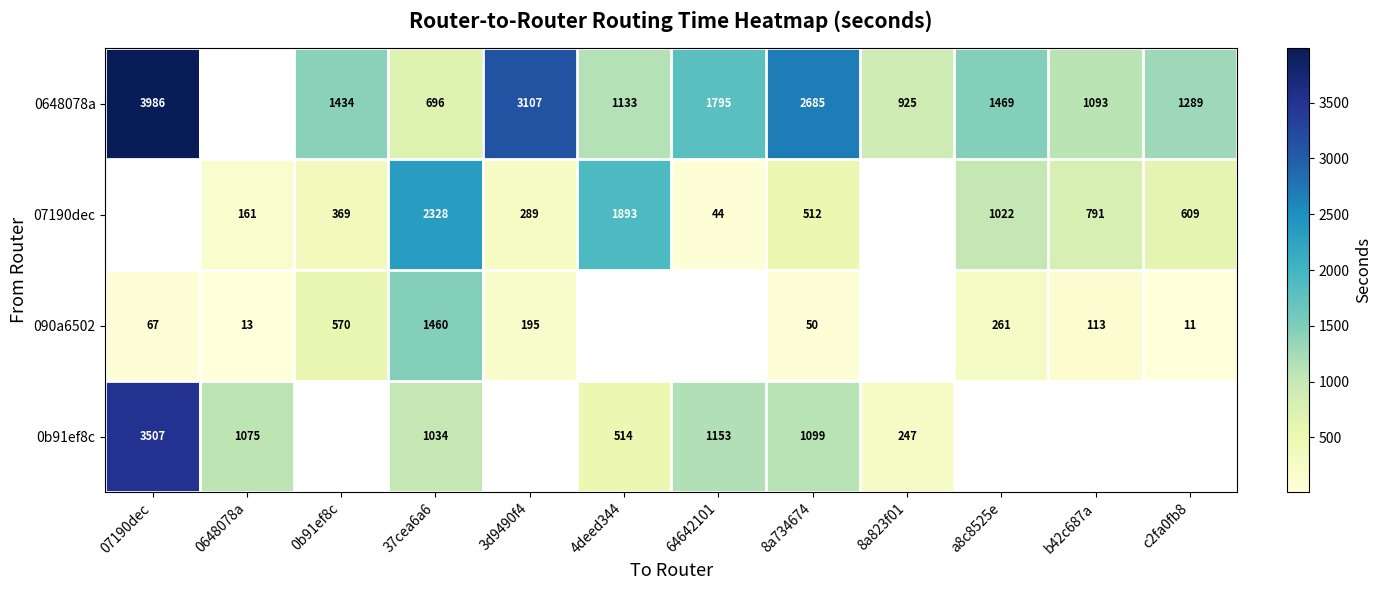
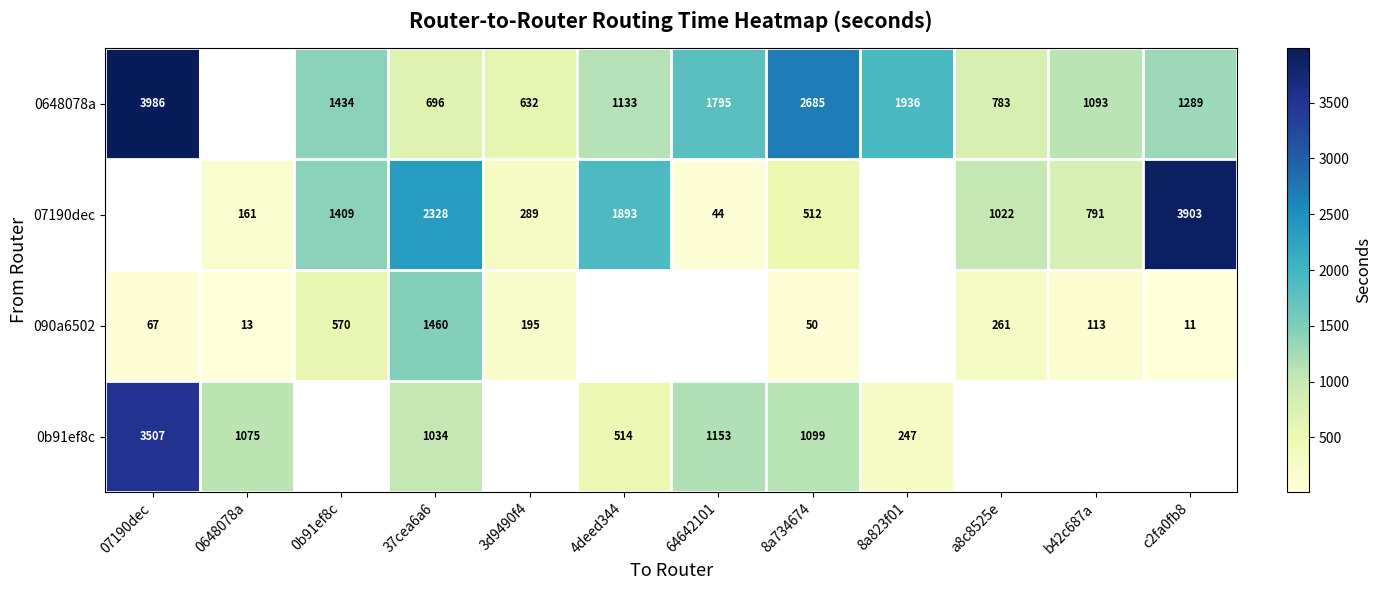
0648078a, 3d9490f4: 3107 -> 632
0648078a, 8a823f01: 925 -> 1936
0648078a, a8c8525e: 1469 -> 783
07190dec, 0b91ef8c: 369 -> 1409
07190dec, c2fa0fb8: 609 -> 3903
